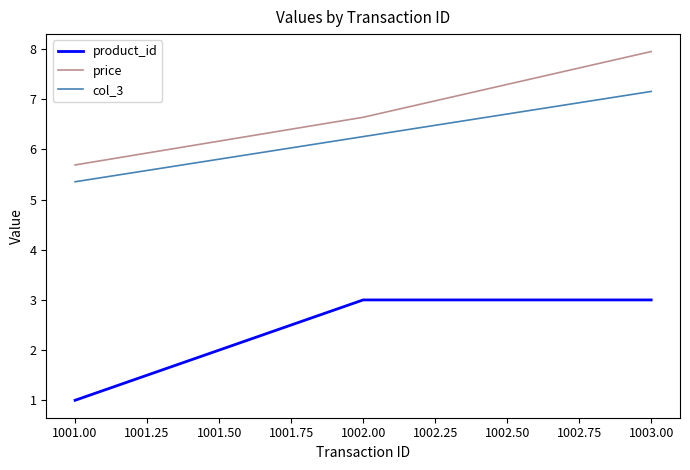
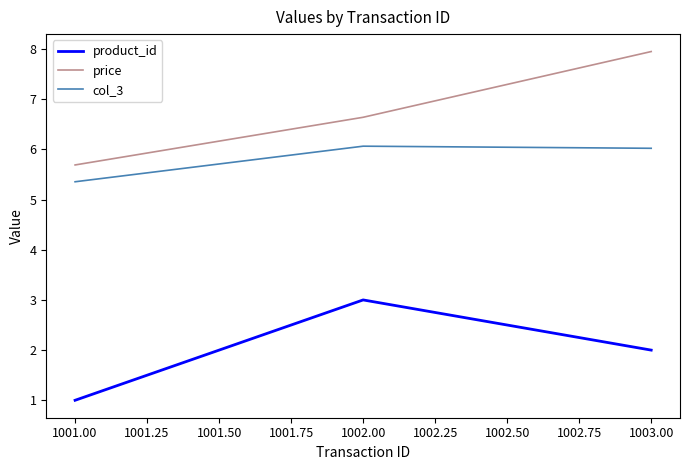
col_3, 1002.00: 6.3 -> 6.1
product_id, 1003.00: 3 -> 2
col_3, 1003.00: 7.2 -> 6.0
